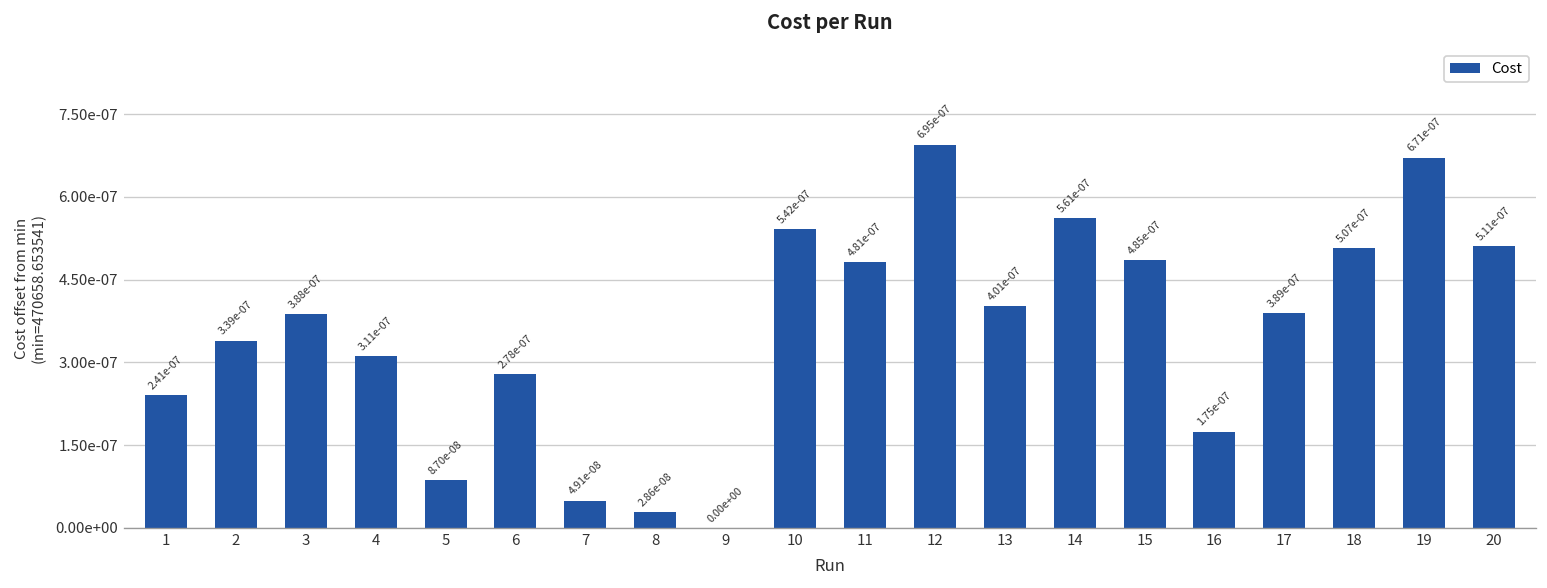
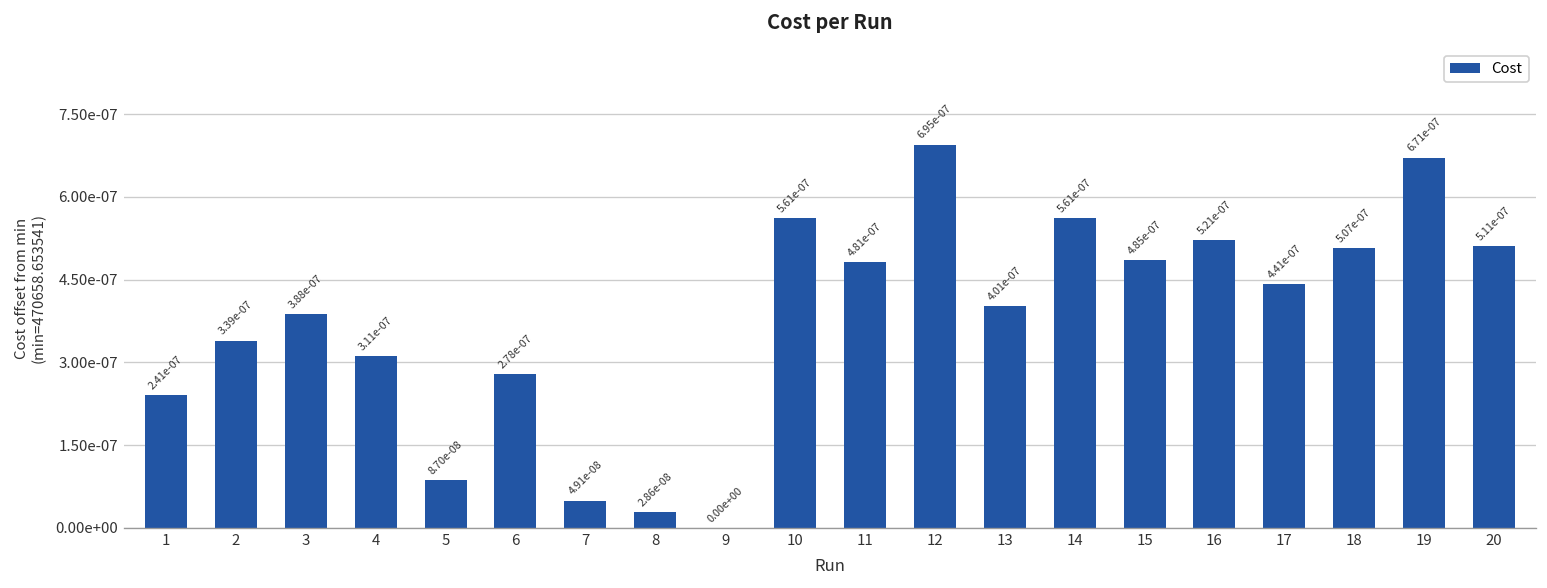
10: 5.42e-07 -> 5.61e-07
16: 1.75e-07 -> 5.21e-07
17: 3.89e-07 -> 4.41e-07
